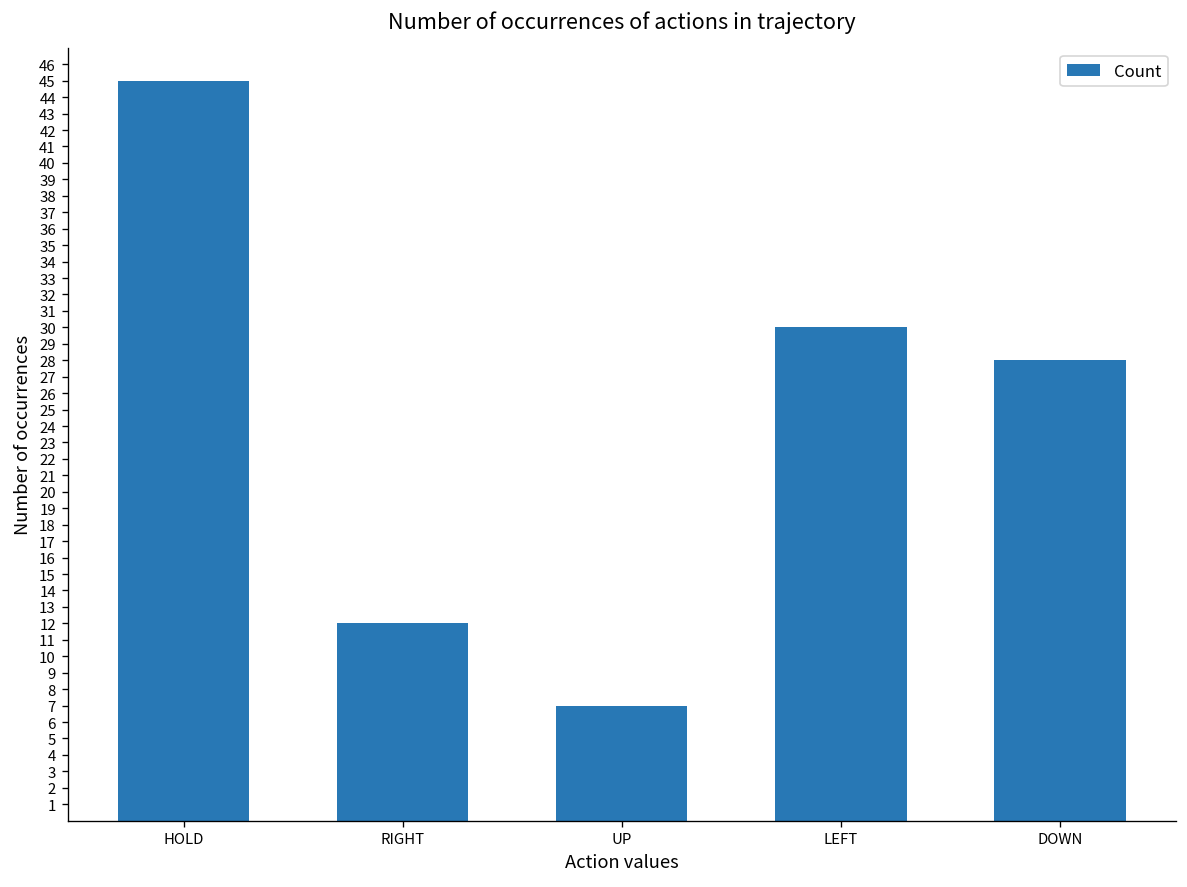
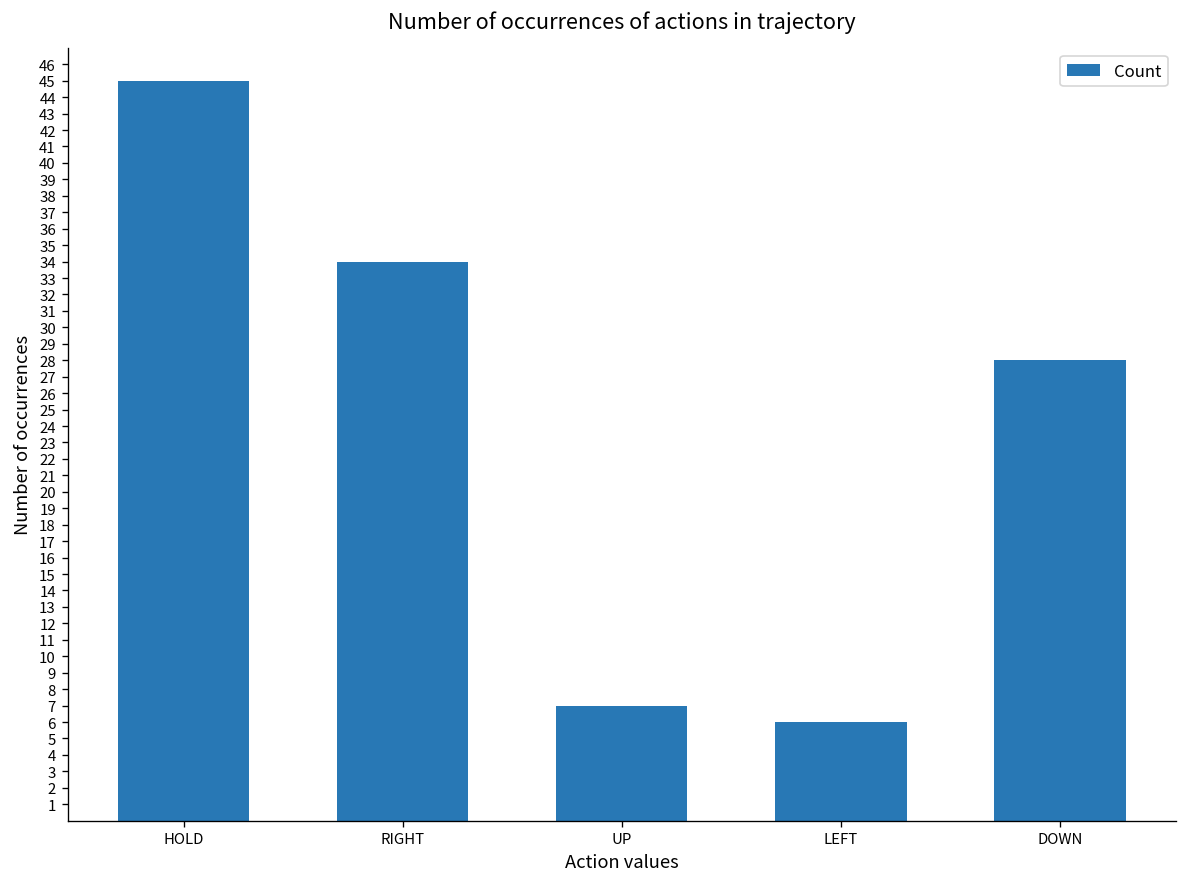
RIGHT: 12 -> 34
LEFT: 30 -> 6
